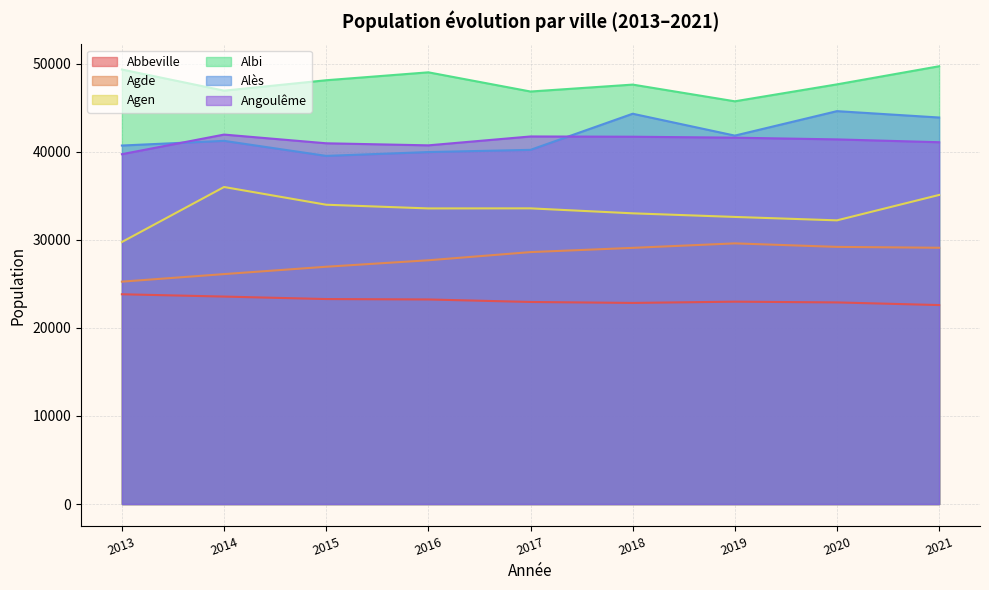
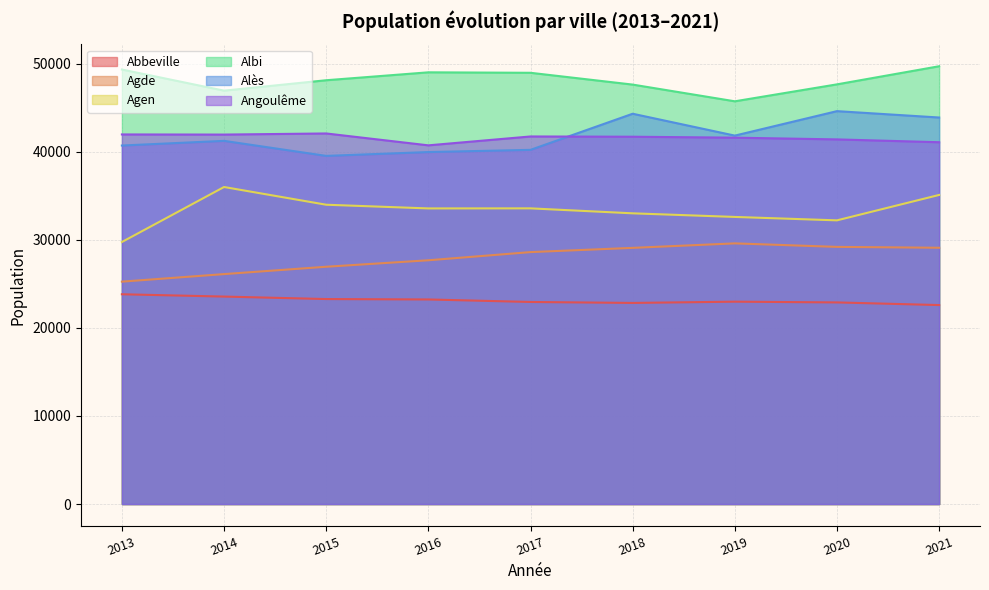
Angoulême, 2013: 40000 -> 42000
Angoulême, 2015: 41000 -> 42000
Albi, 2017: 47000 -> 49000
